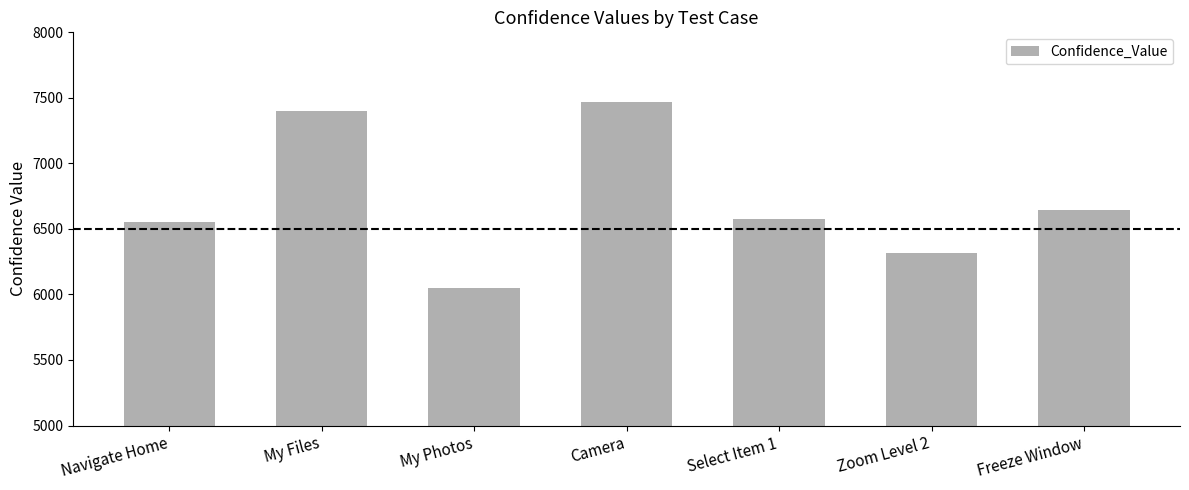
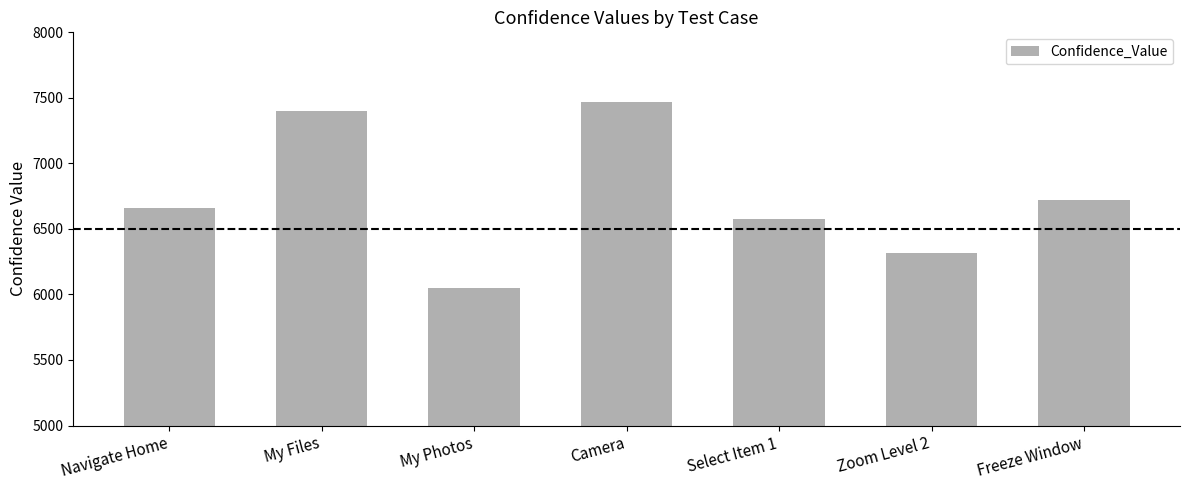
Navigate Home: 6550 -> 6660
Freeze Window: 6640 -> 6720
